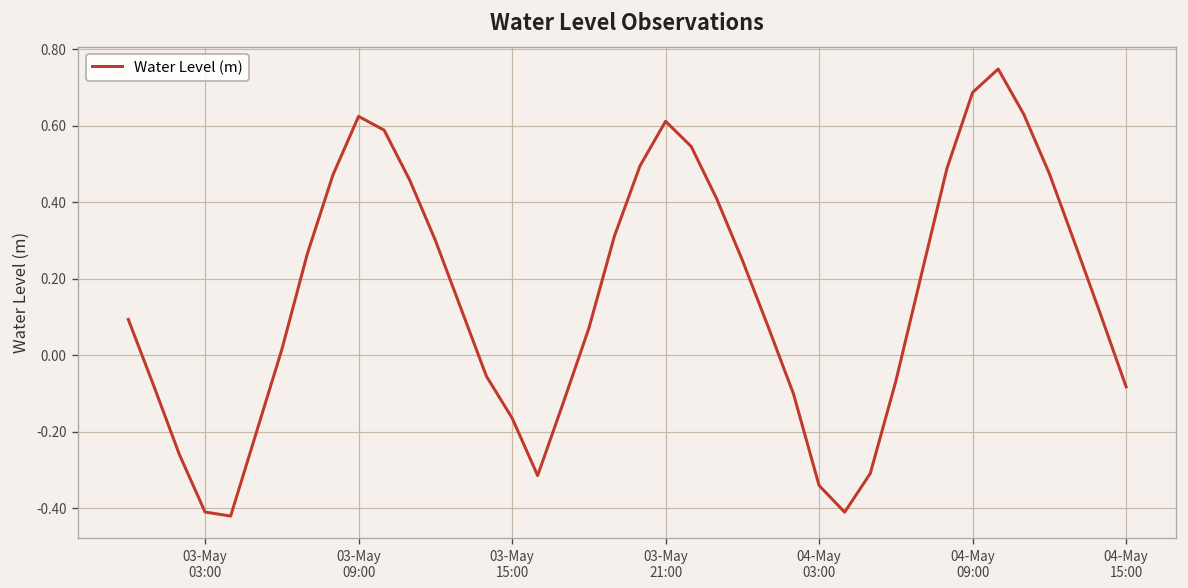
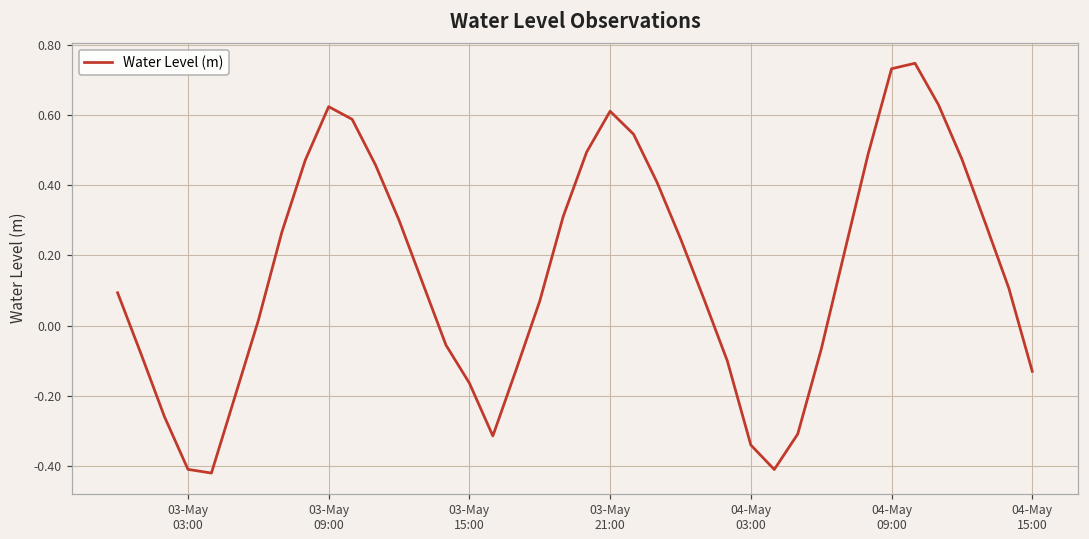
04-May 09:00: 0.69 -> 0.73
04-May 15:00: -0.08 -> -0.13
